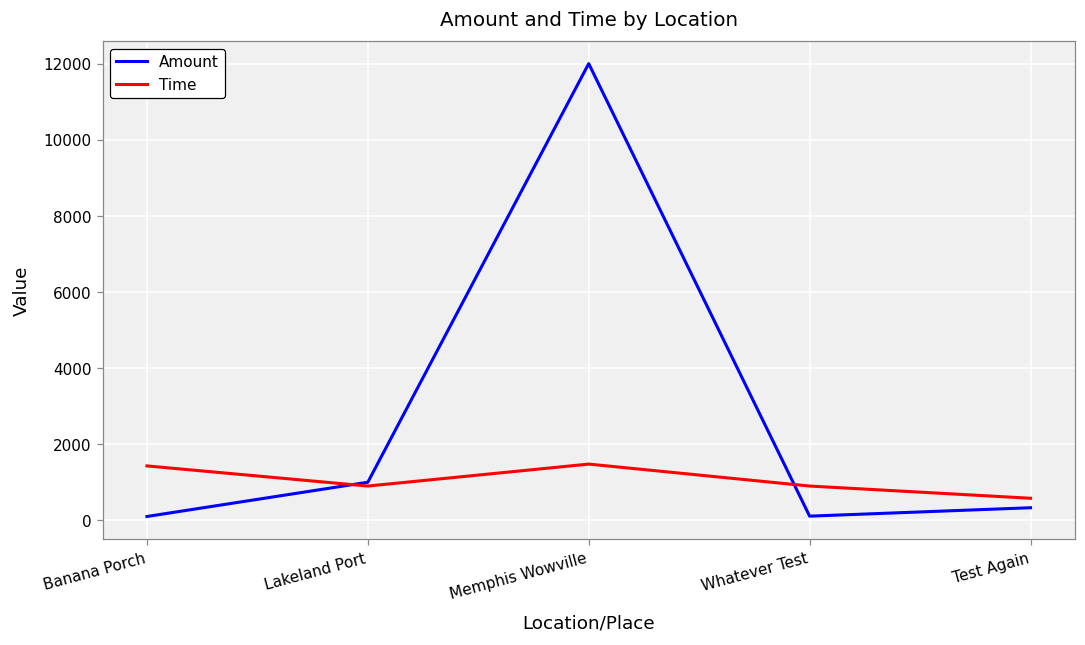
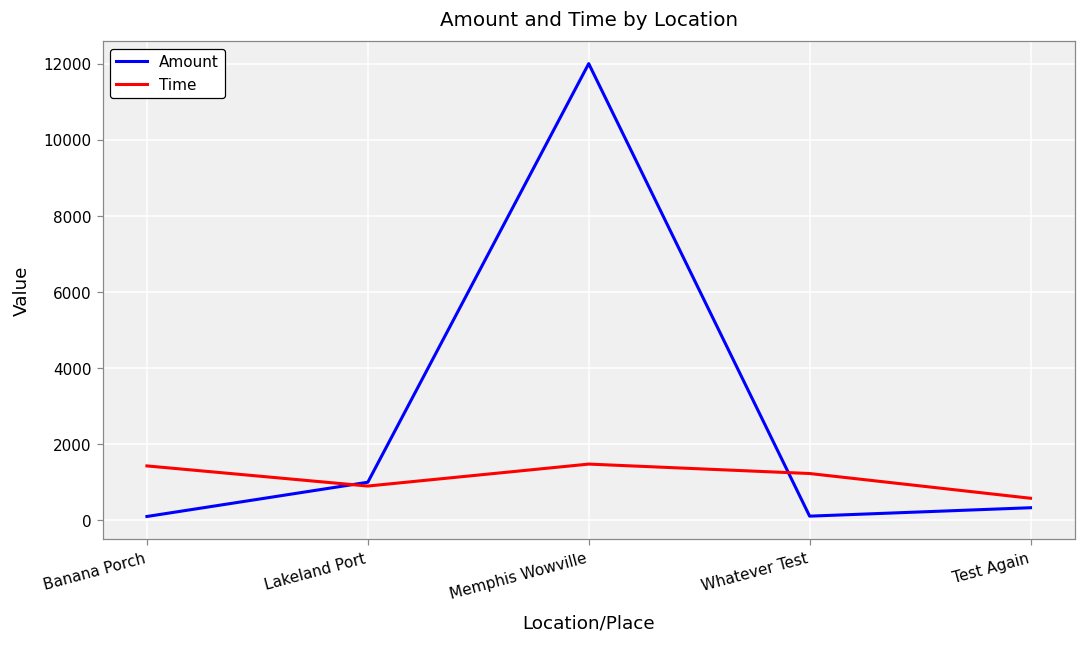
Time, Whatever Test: 900 -> 1200
